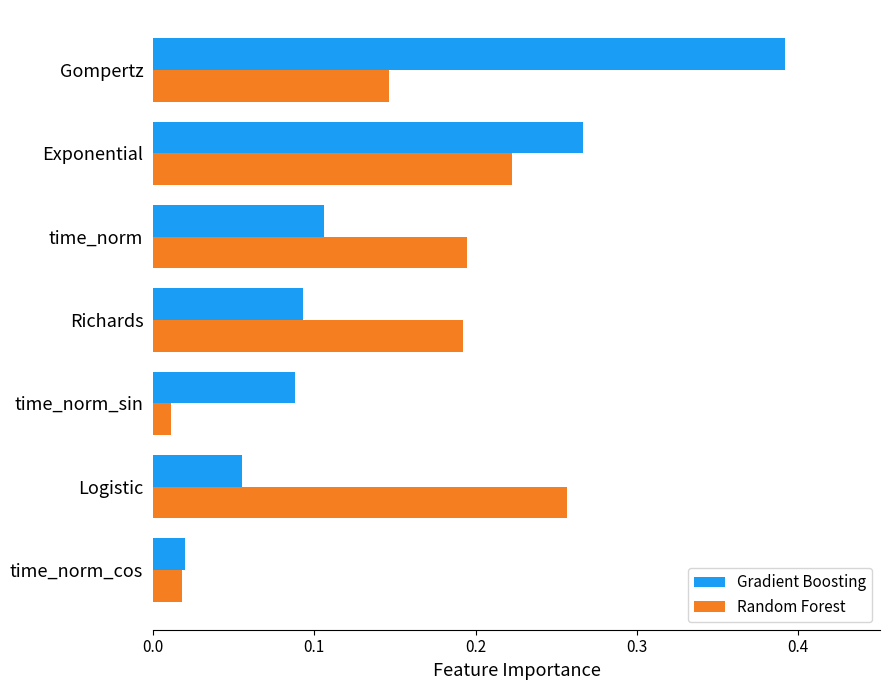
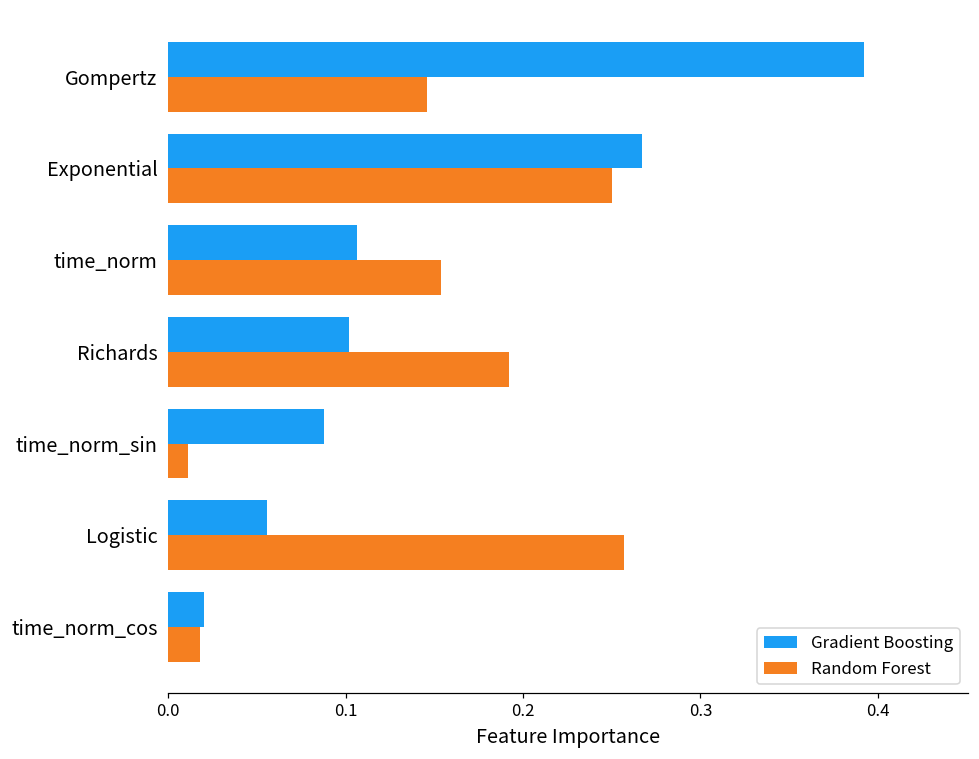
Random Forest, Exponential: 0.223 -> 0.250
Random Forest, time_norm: 0.195 -> 0.154
Gradient Boosting, Richards: 0.093 -> 0.102
